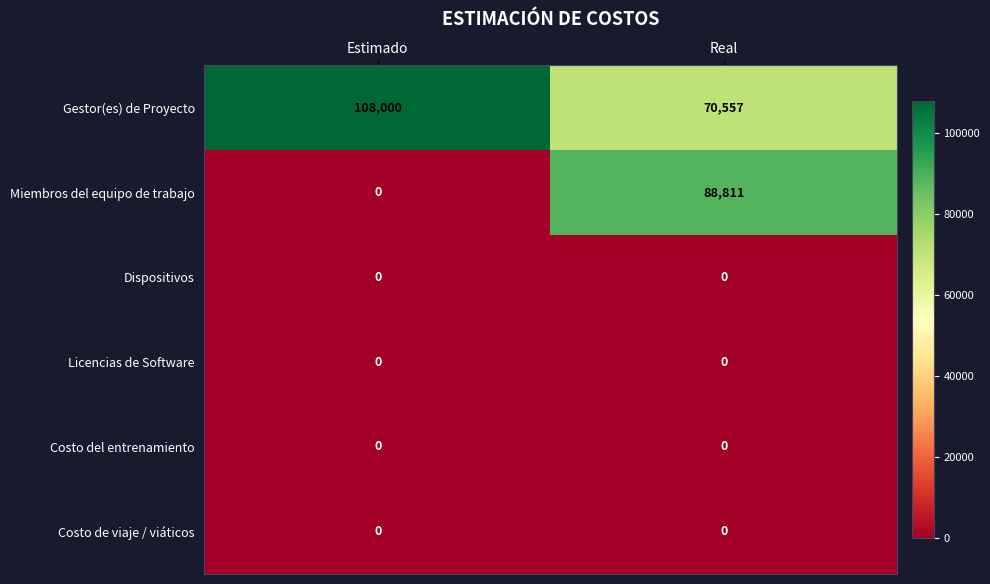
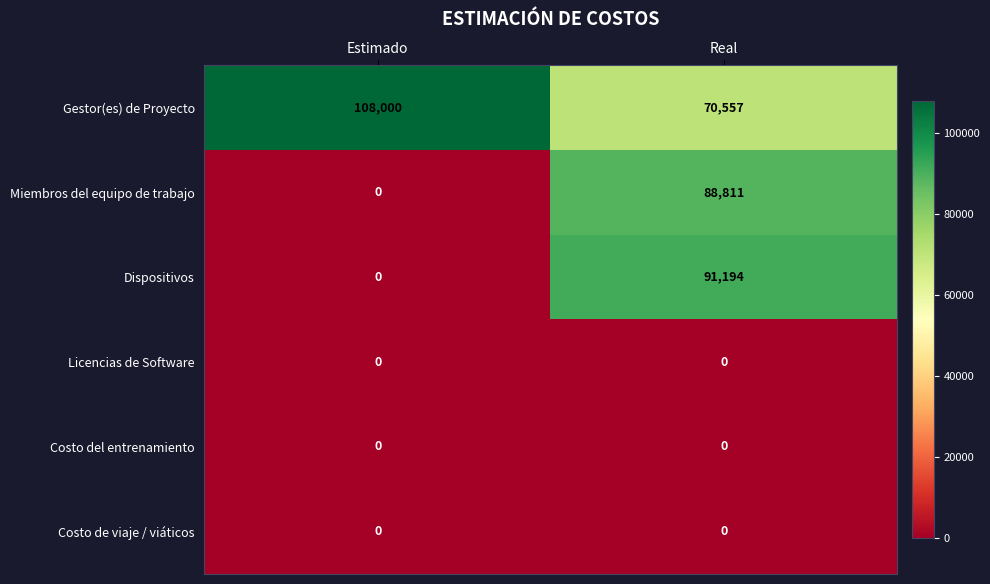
Dispositivos, Real: 0 -> 91,194
